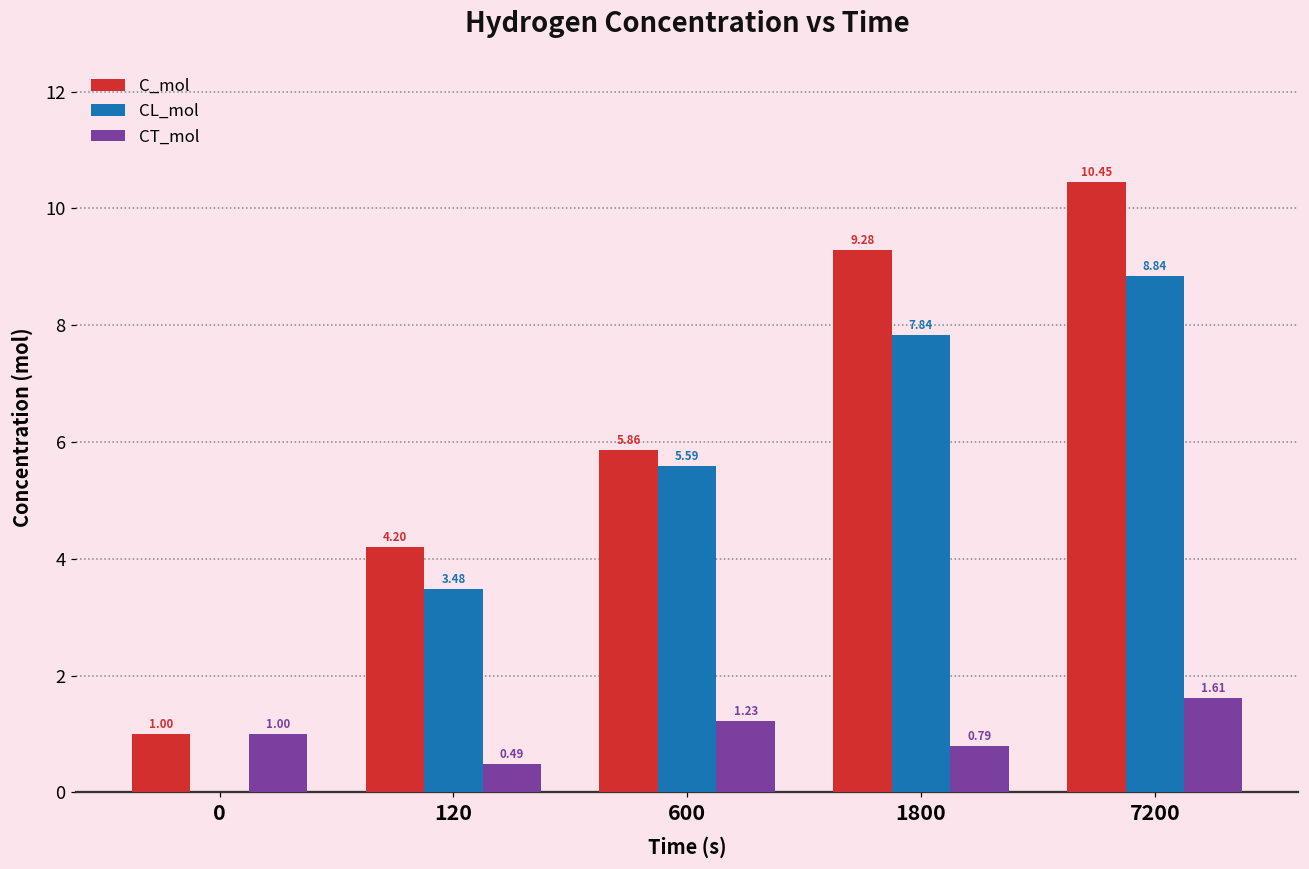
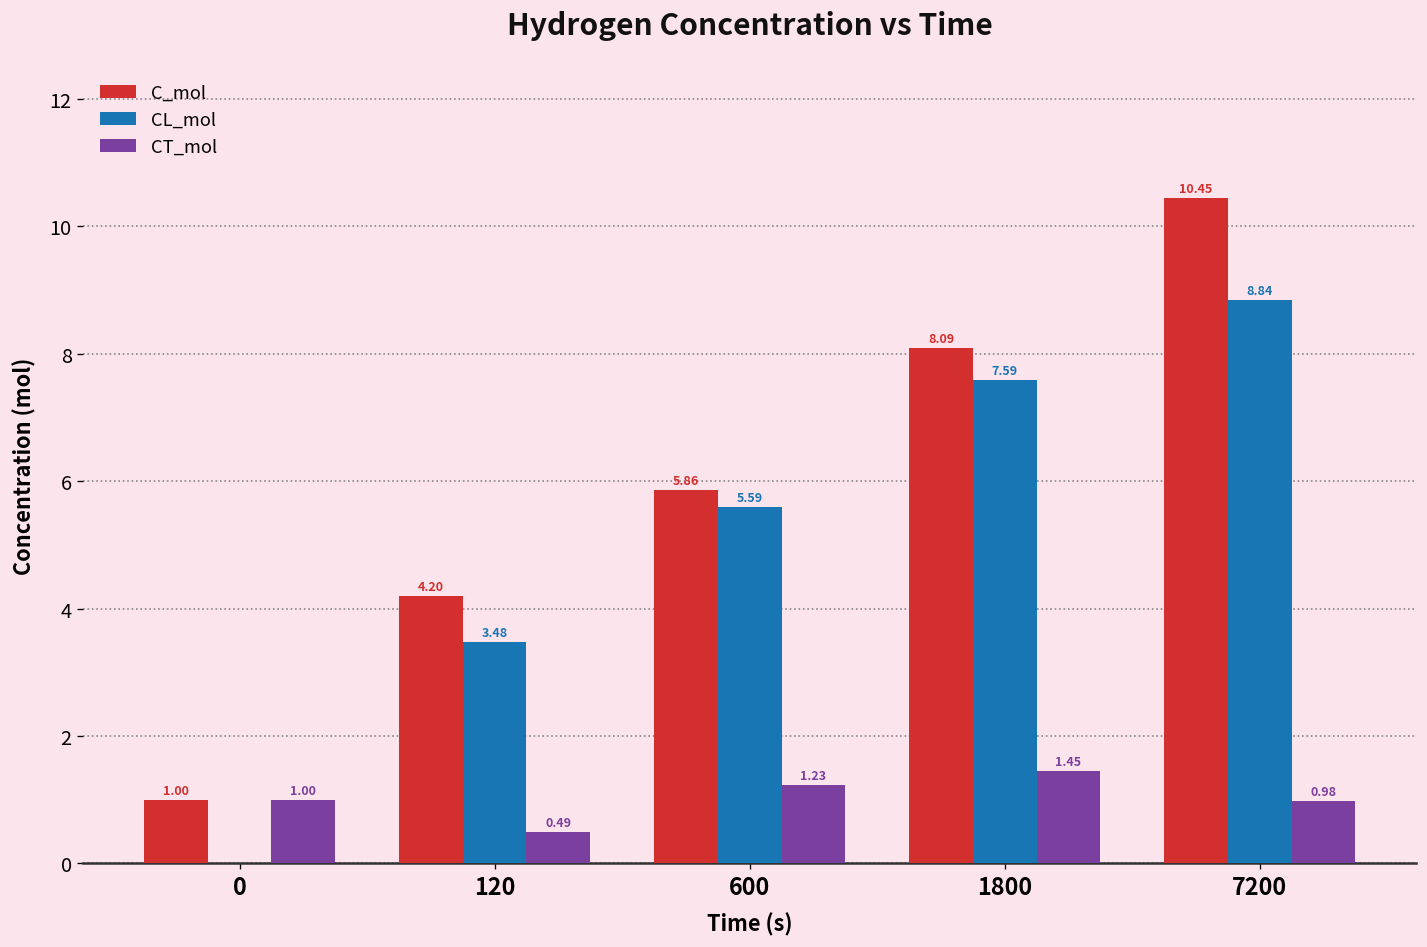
C_mol, 1800: 9.28 -> 8.09
CL_mol, 1800: 7.84 -> 7.59
CT_mol, 1800: 0.79 -> 1.45
CT_mol, 7200: 1.61 -> 0.98
